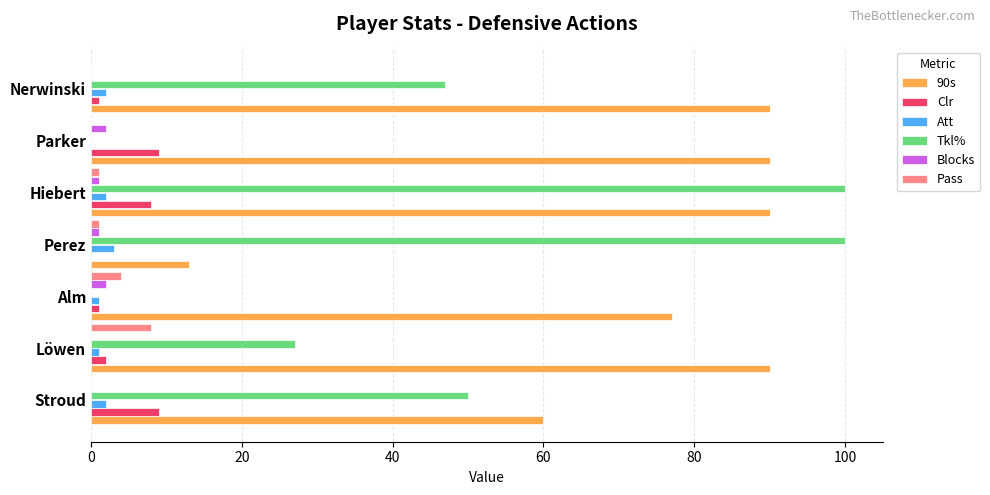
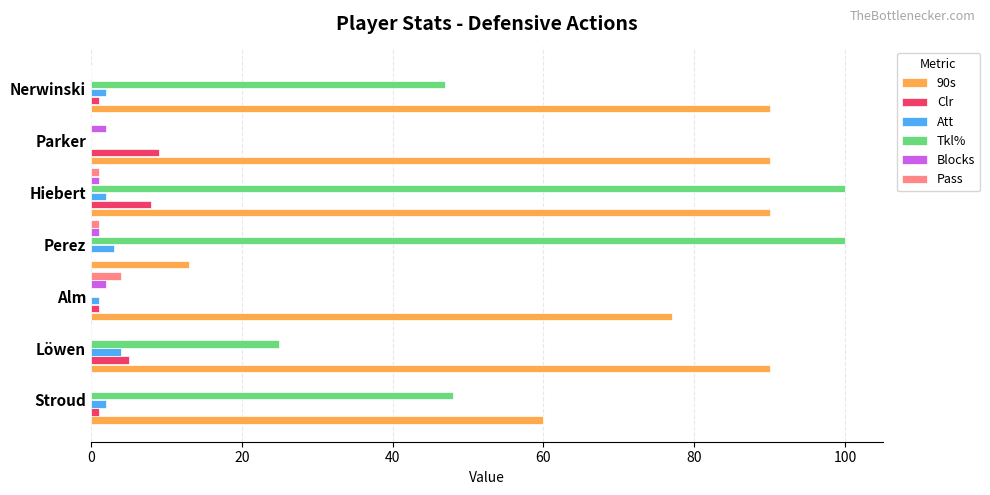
Pass, Löwen: 8 -> 0
Tkl%, Löwen: 27 -> 25
Att, Löwen: 1 -> 4
Clr, Löwen: 2 -> 5
Tkl%, Stroud: 50 -> 48
Clr, Stroud: 9 -> 1
